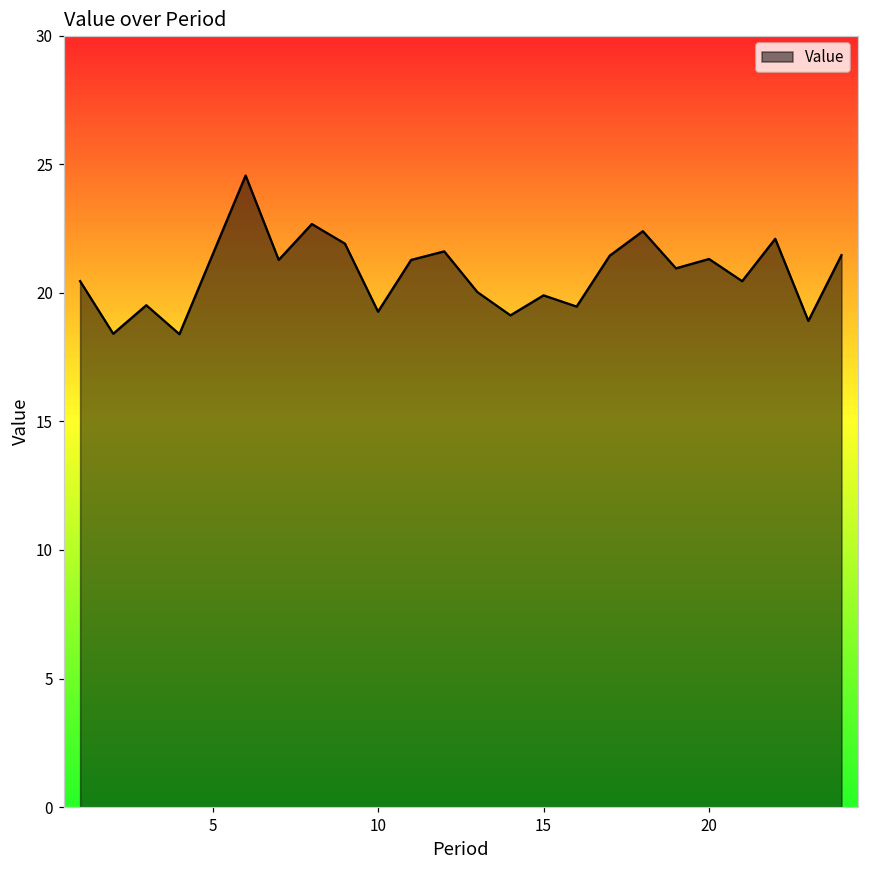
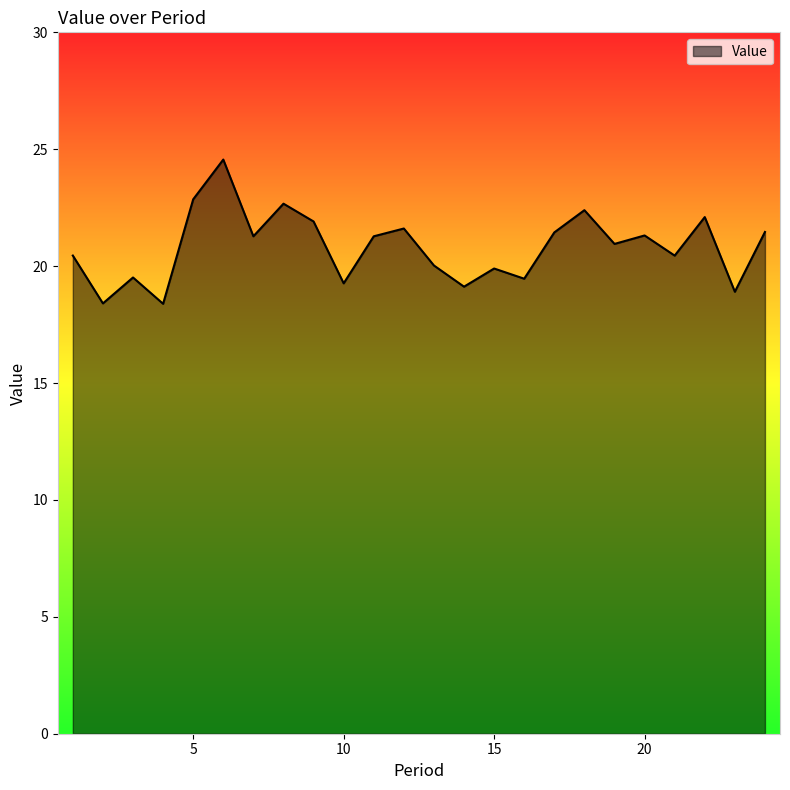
5: 21.5 -> 22.9
